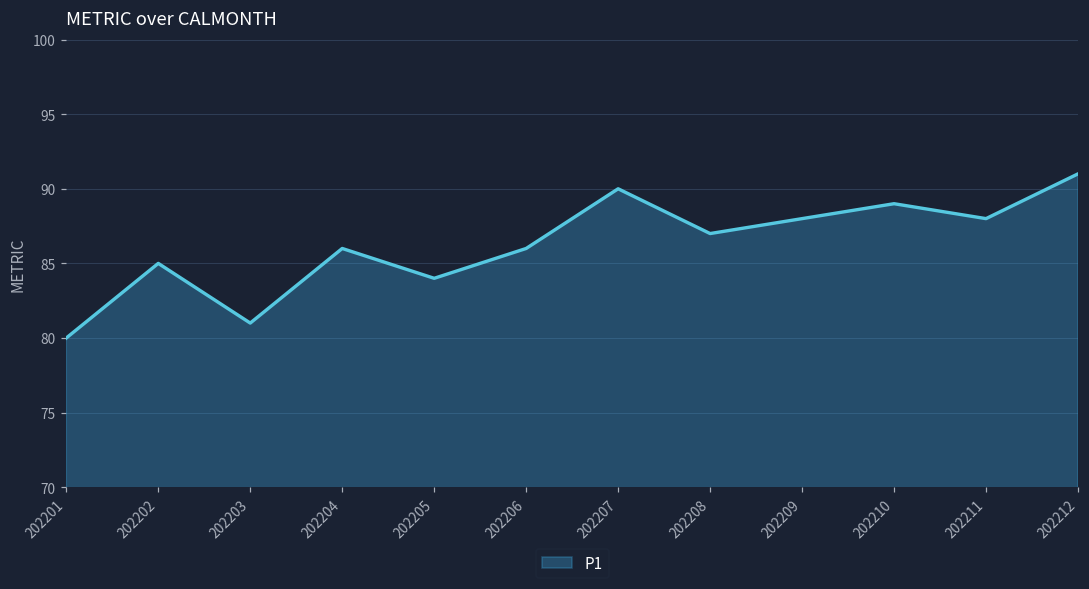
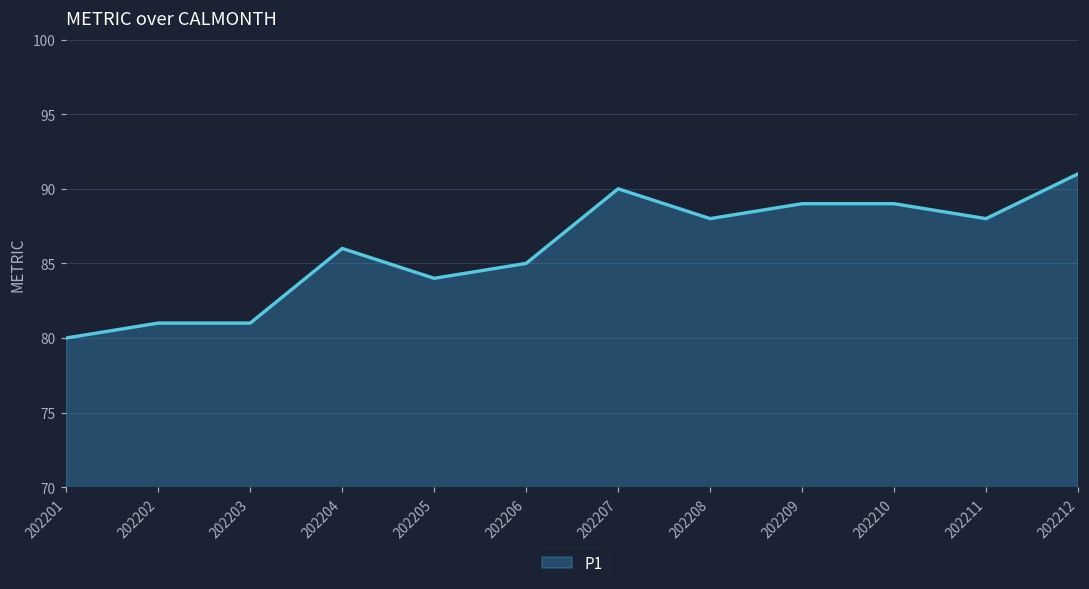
202202: 85 -> 81
202206: 86 -> 85
202208: 87 -> 88
202209: 88 -> 89
